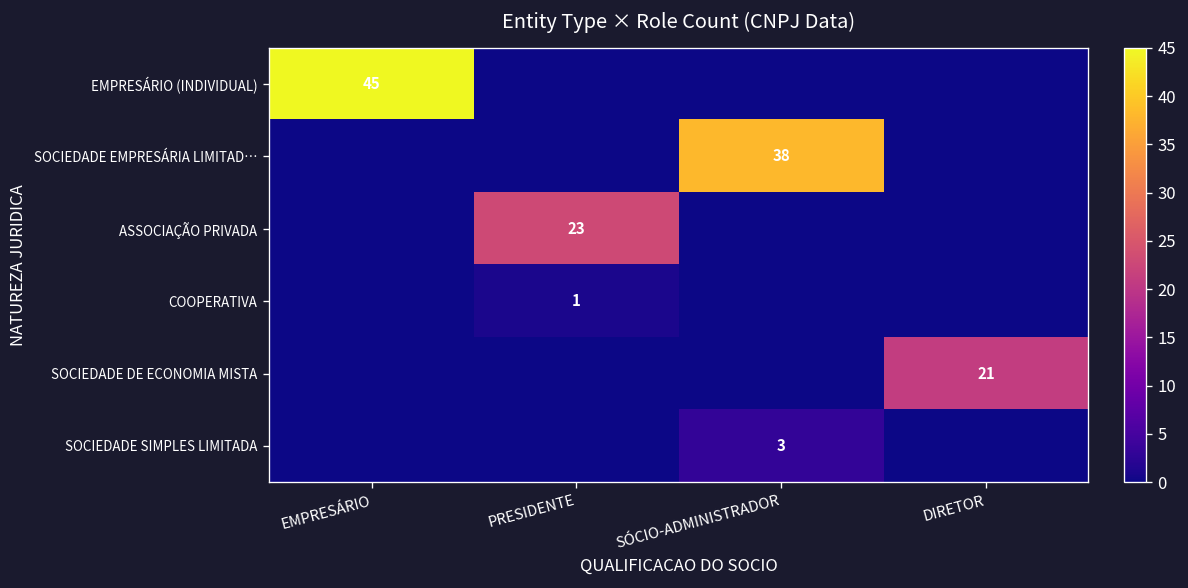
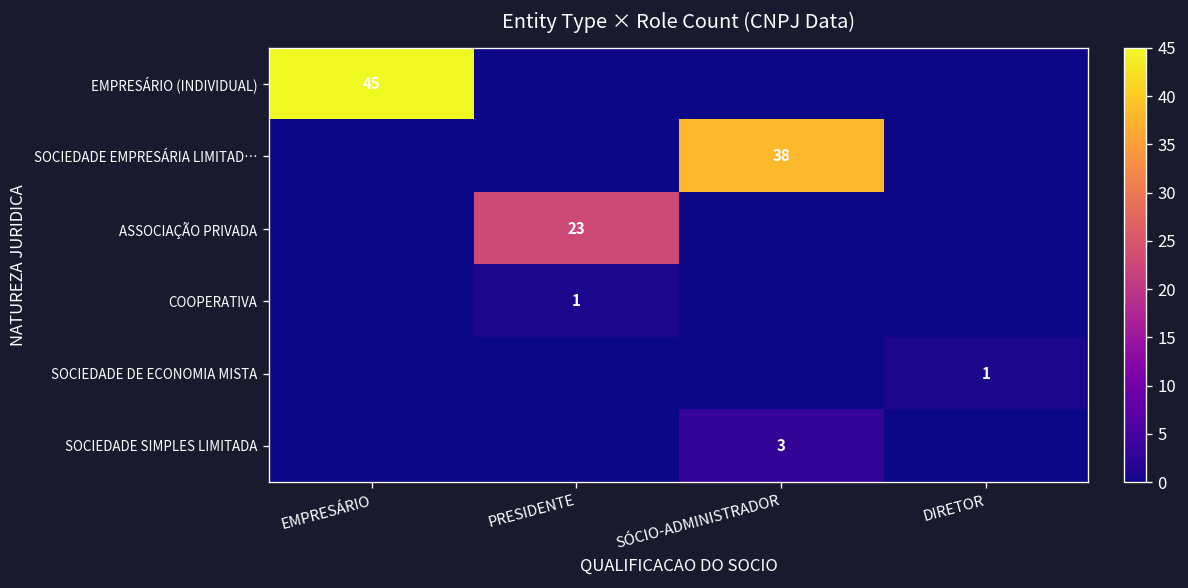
SOCIEDADE DE ECONOMIA MISTA, DIRETOR: 21 -> 1
